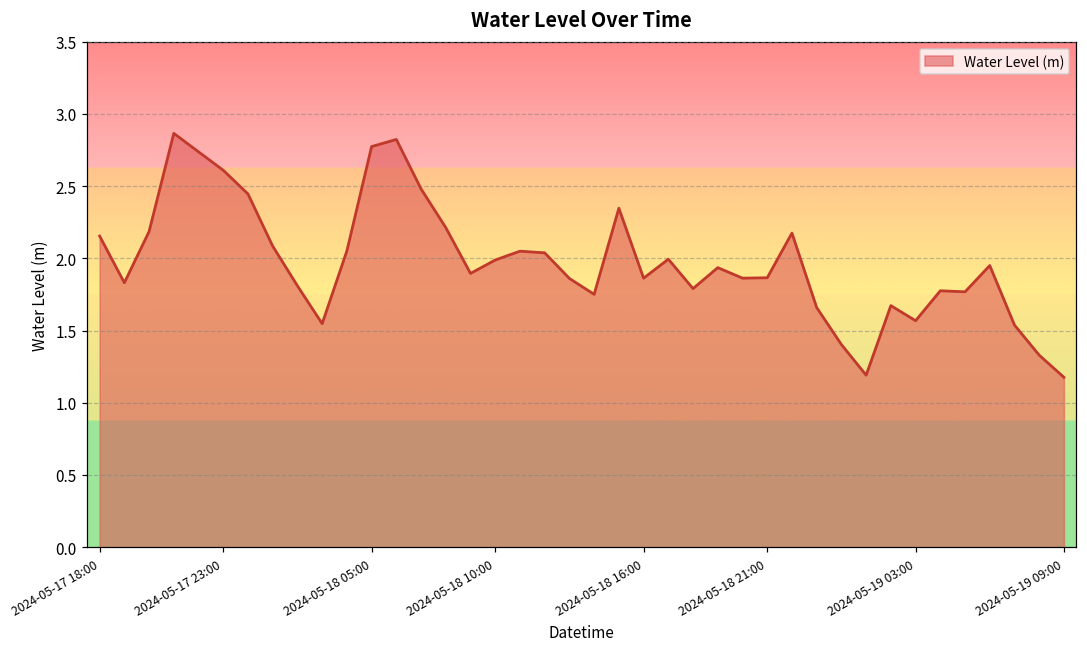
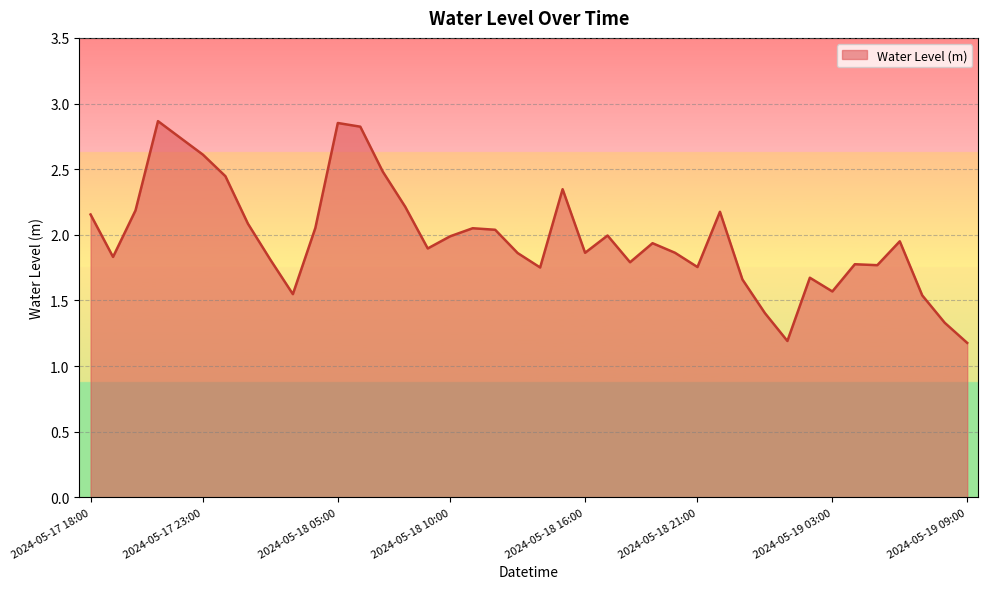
2024-05-18 05:00: 2.77 -> 2.85
2024-05-18 21:00: 1.87 -> 1.75
